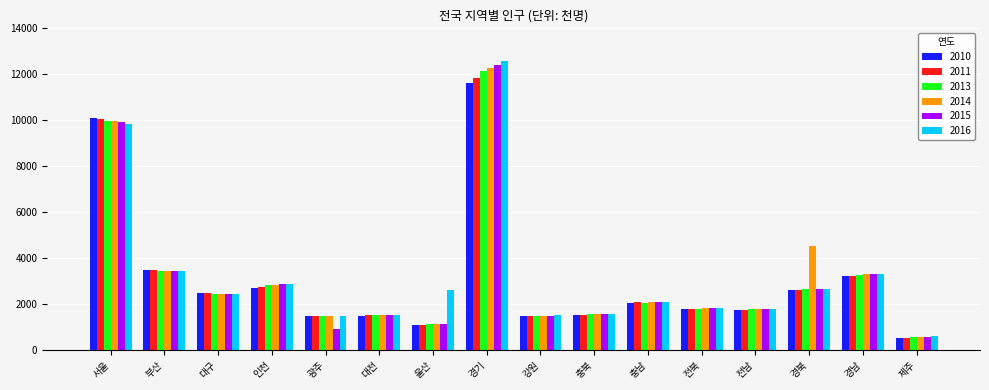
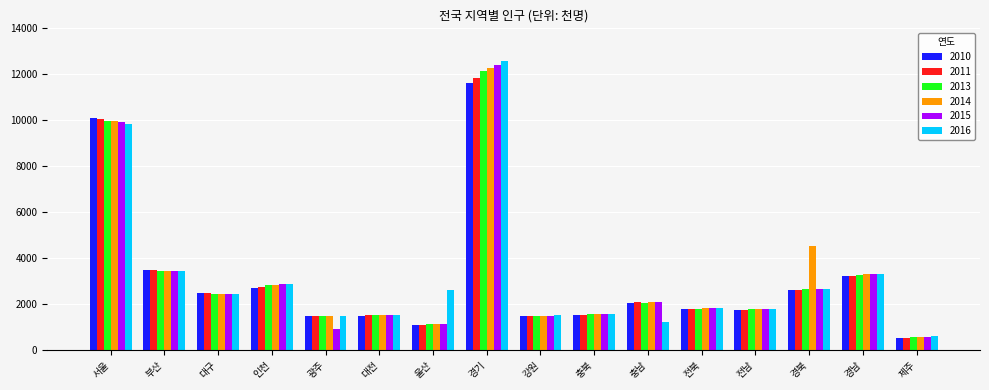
2016, 충남: 2100 -> 1300
